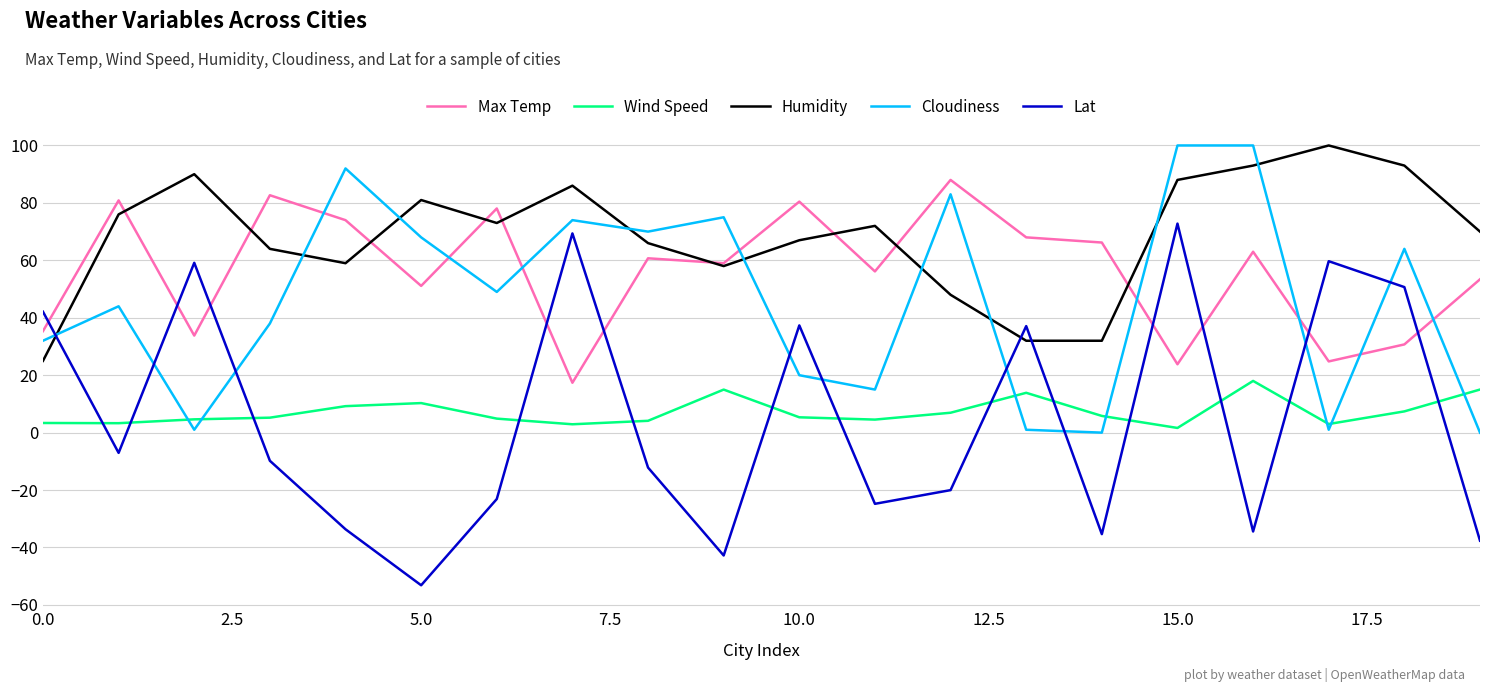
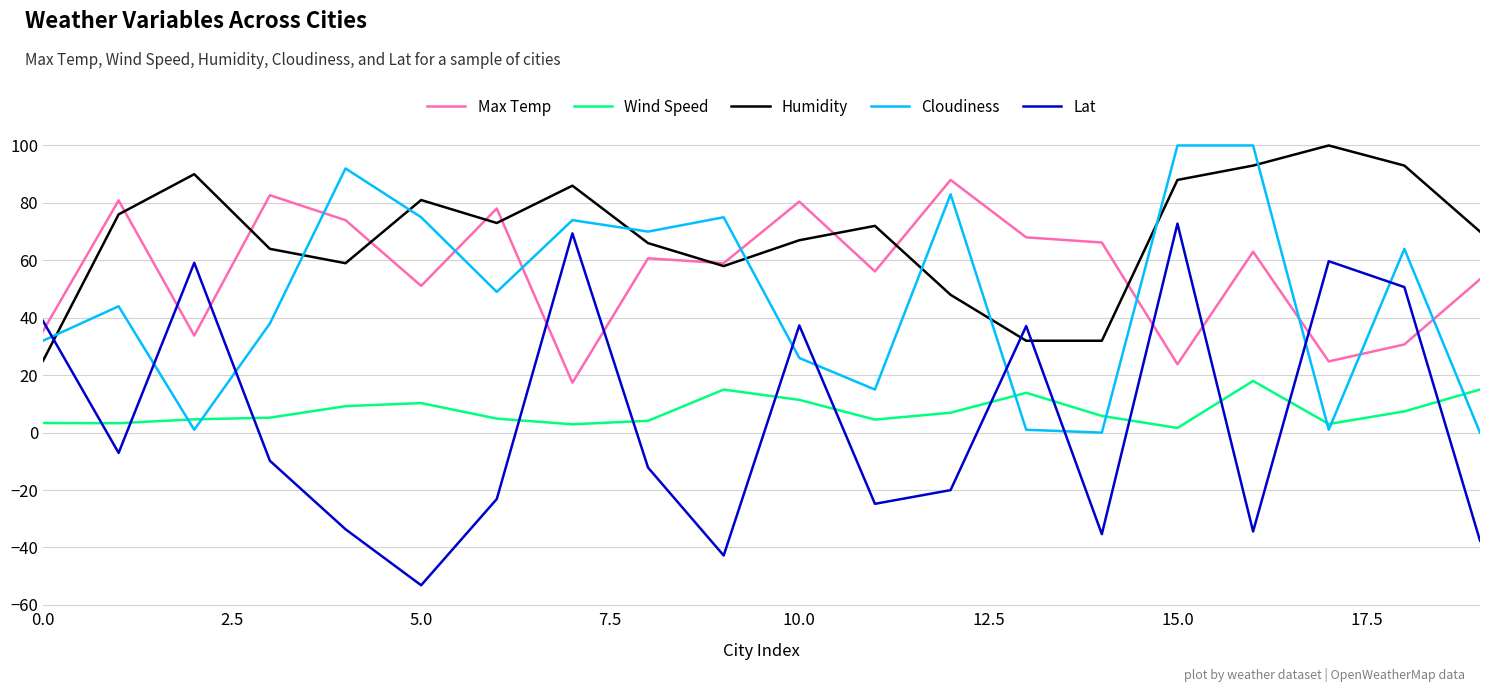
Lat, 0.0: 42 -> 39
Cloudiness, 5.0: 68 -> 75
Wind Speed, 10.0: 5 -> 11
Cloudiness, 10.0: 20 -> 26
